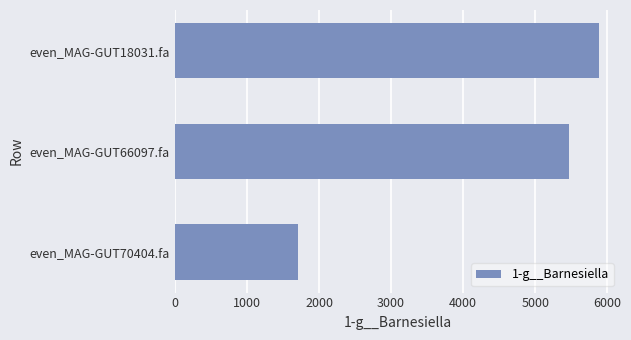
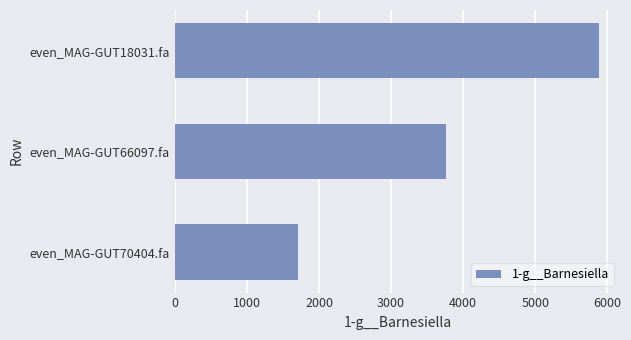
even_MAG-GUT66097.fa: 5500 -> 3800
